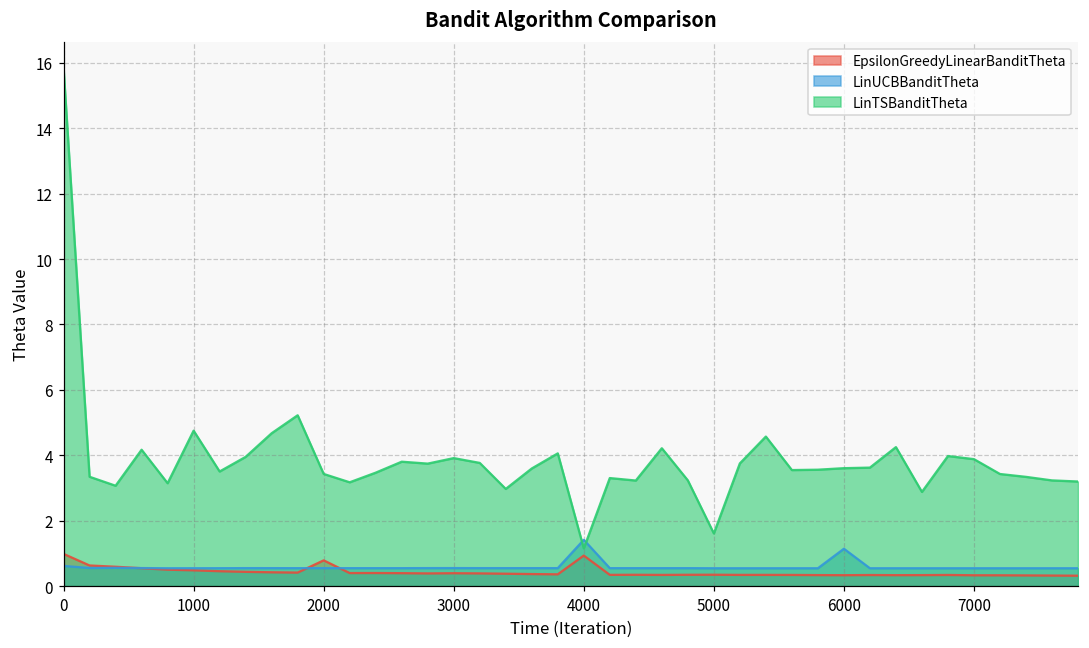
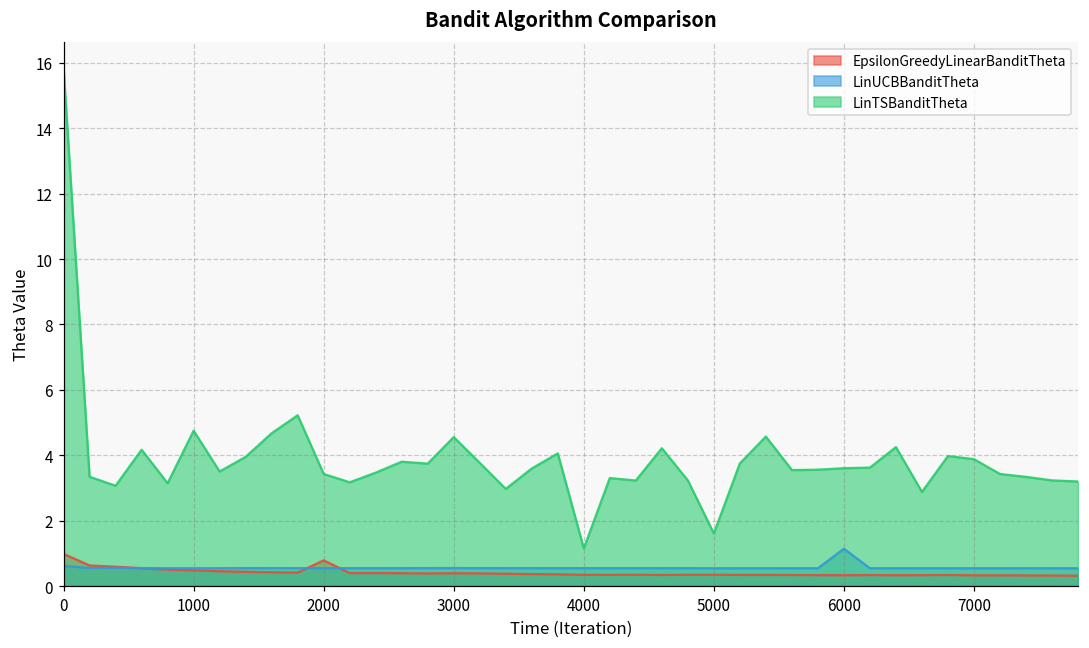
LinTSBanditTheta, 3000: 3.9 -> 4.6
EpsilonGreedyLinearBanditTheta, 4000: 0.9 -> 0.3
LinUCBBanditTheta, 4000: 1.4 -> 0.5
